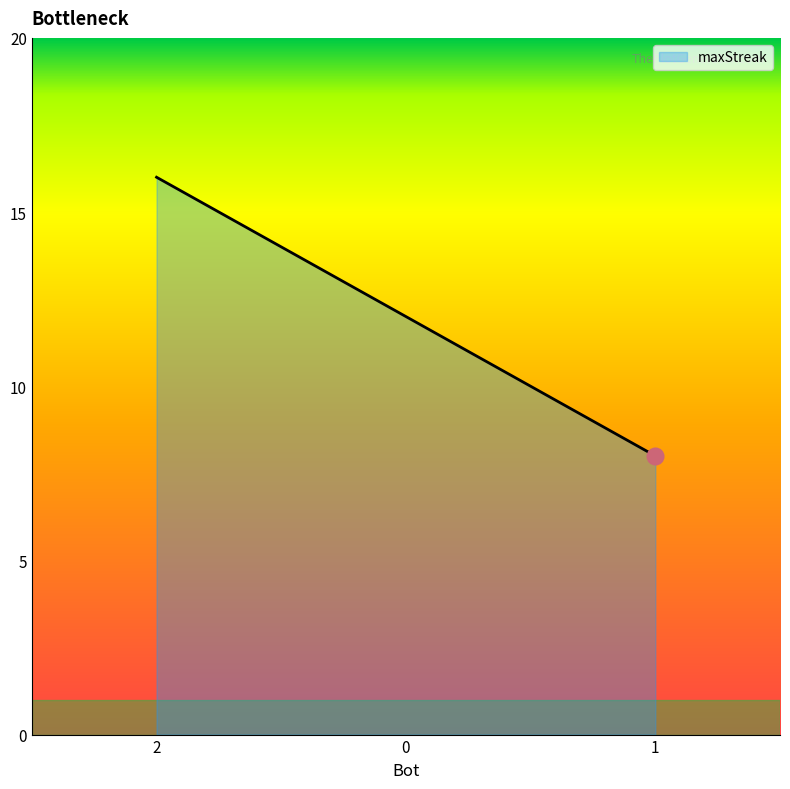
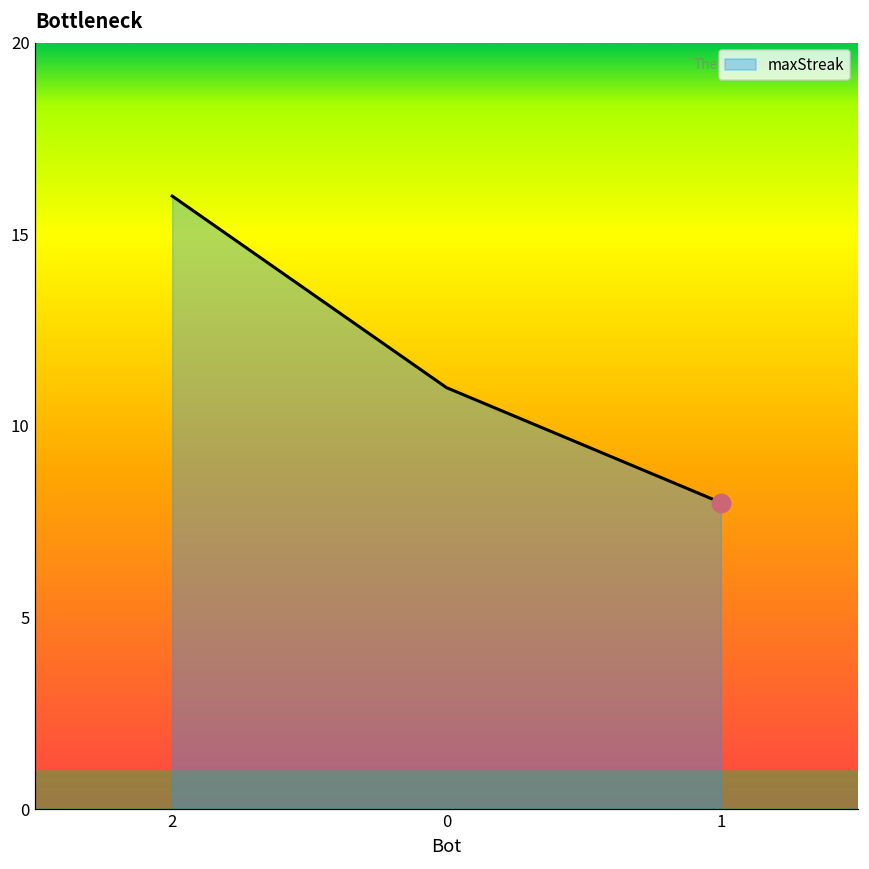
maxStreak, 0: 12 -> 11
